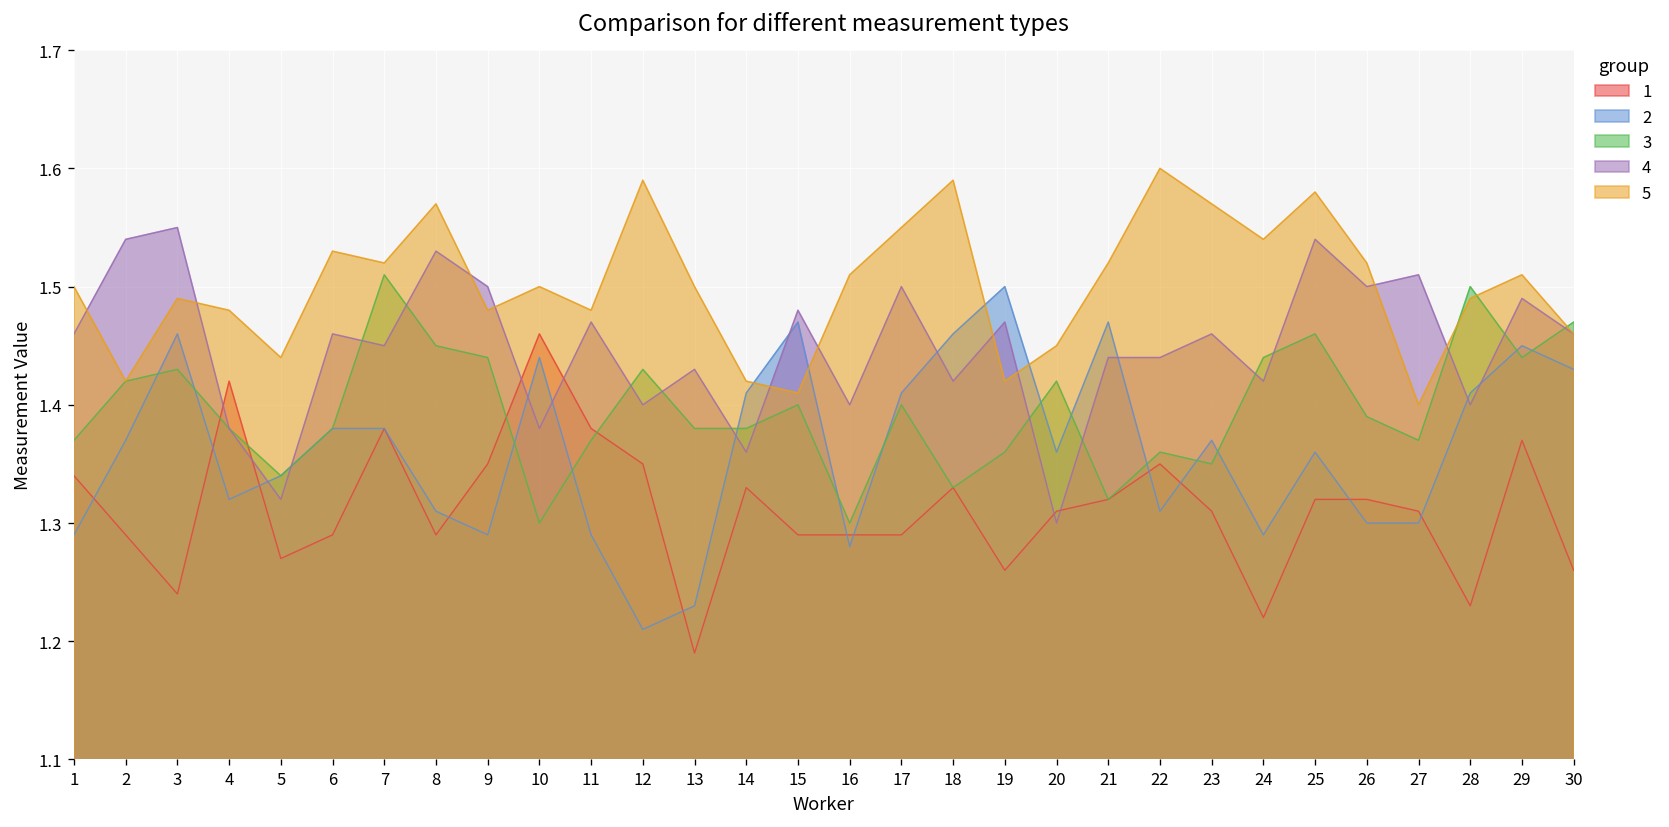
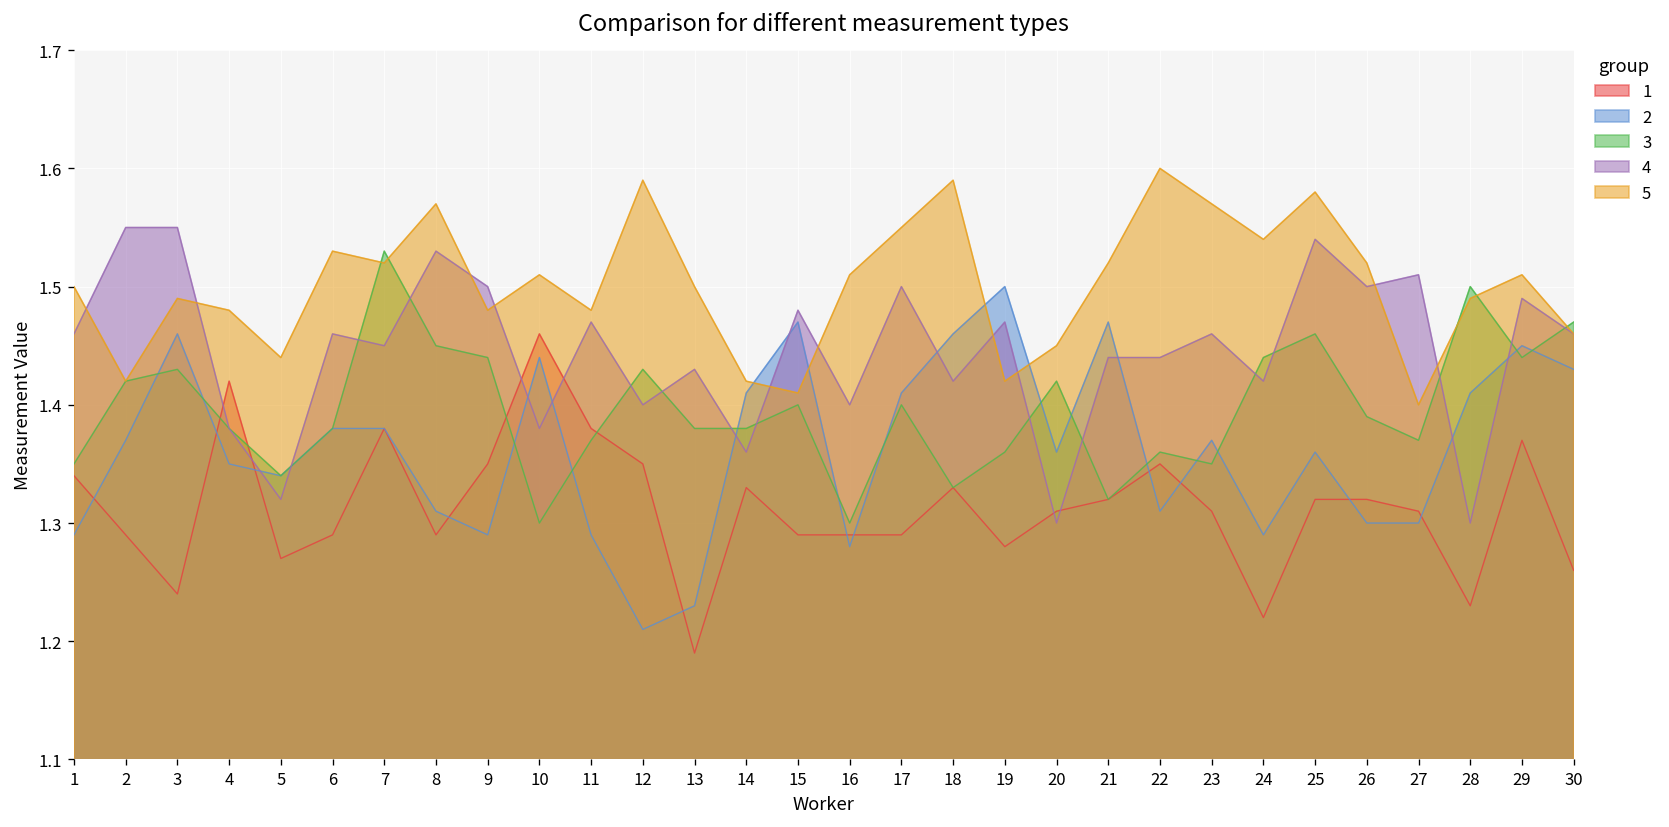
3, 1: 1.37 -> 1.35
4, 2: 1.54 -> 1.55
2, 4: 1.32 -> 1.35
3, 7: 1.51 -> 1.53
5, 10: 1.50 -> 1.51
1, 19: 1.26 -> 1.28
4, 28: 1.4 -> 1.3
